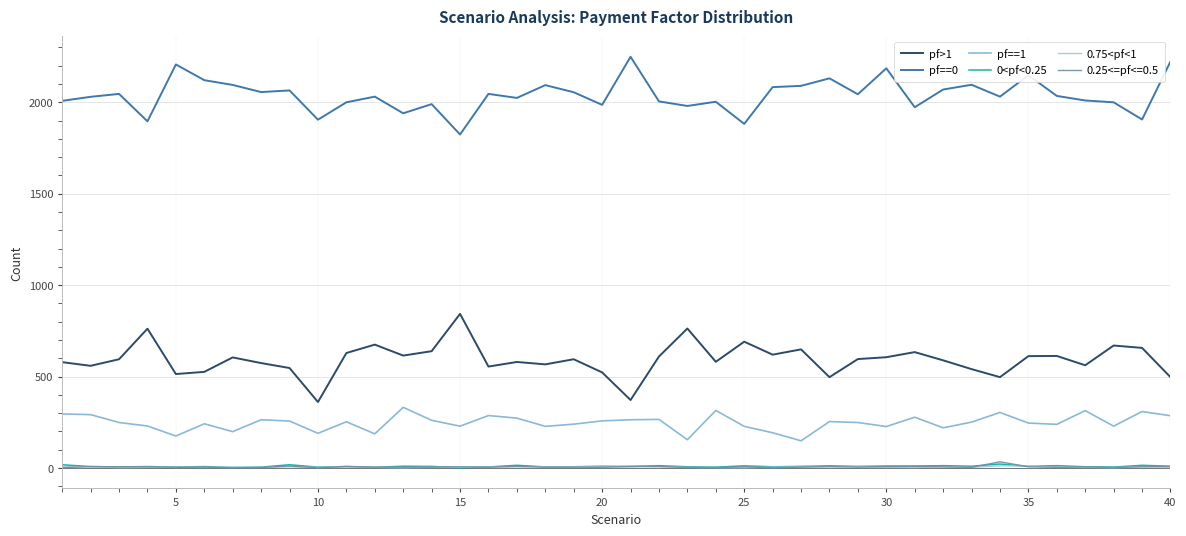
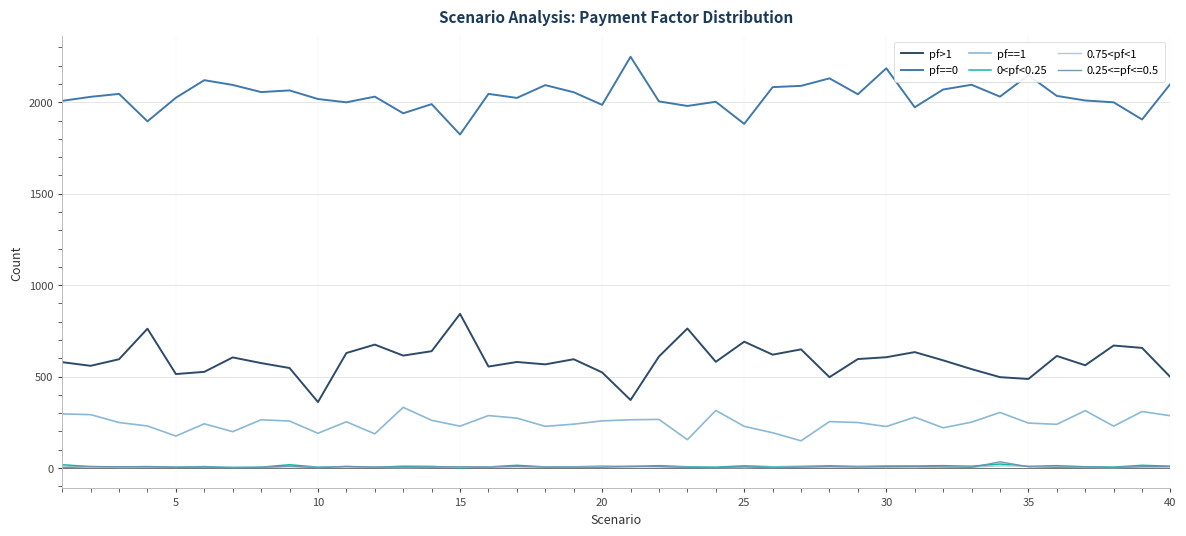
pf==0, 5: 2210 -> 2030
pf==0, 10: 1910 -> 2020
pf>1, 35: 610 -> 490
pf==0, 40: 2220 -> 2100
